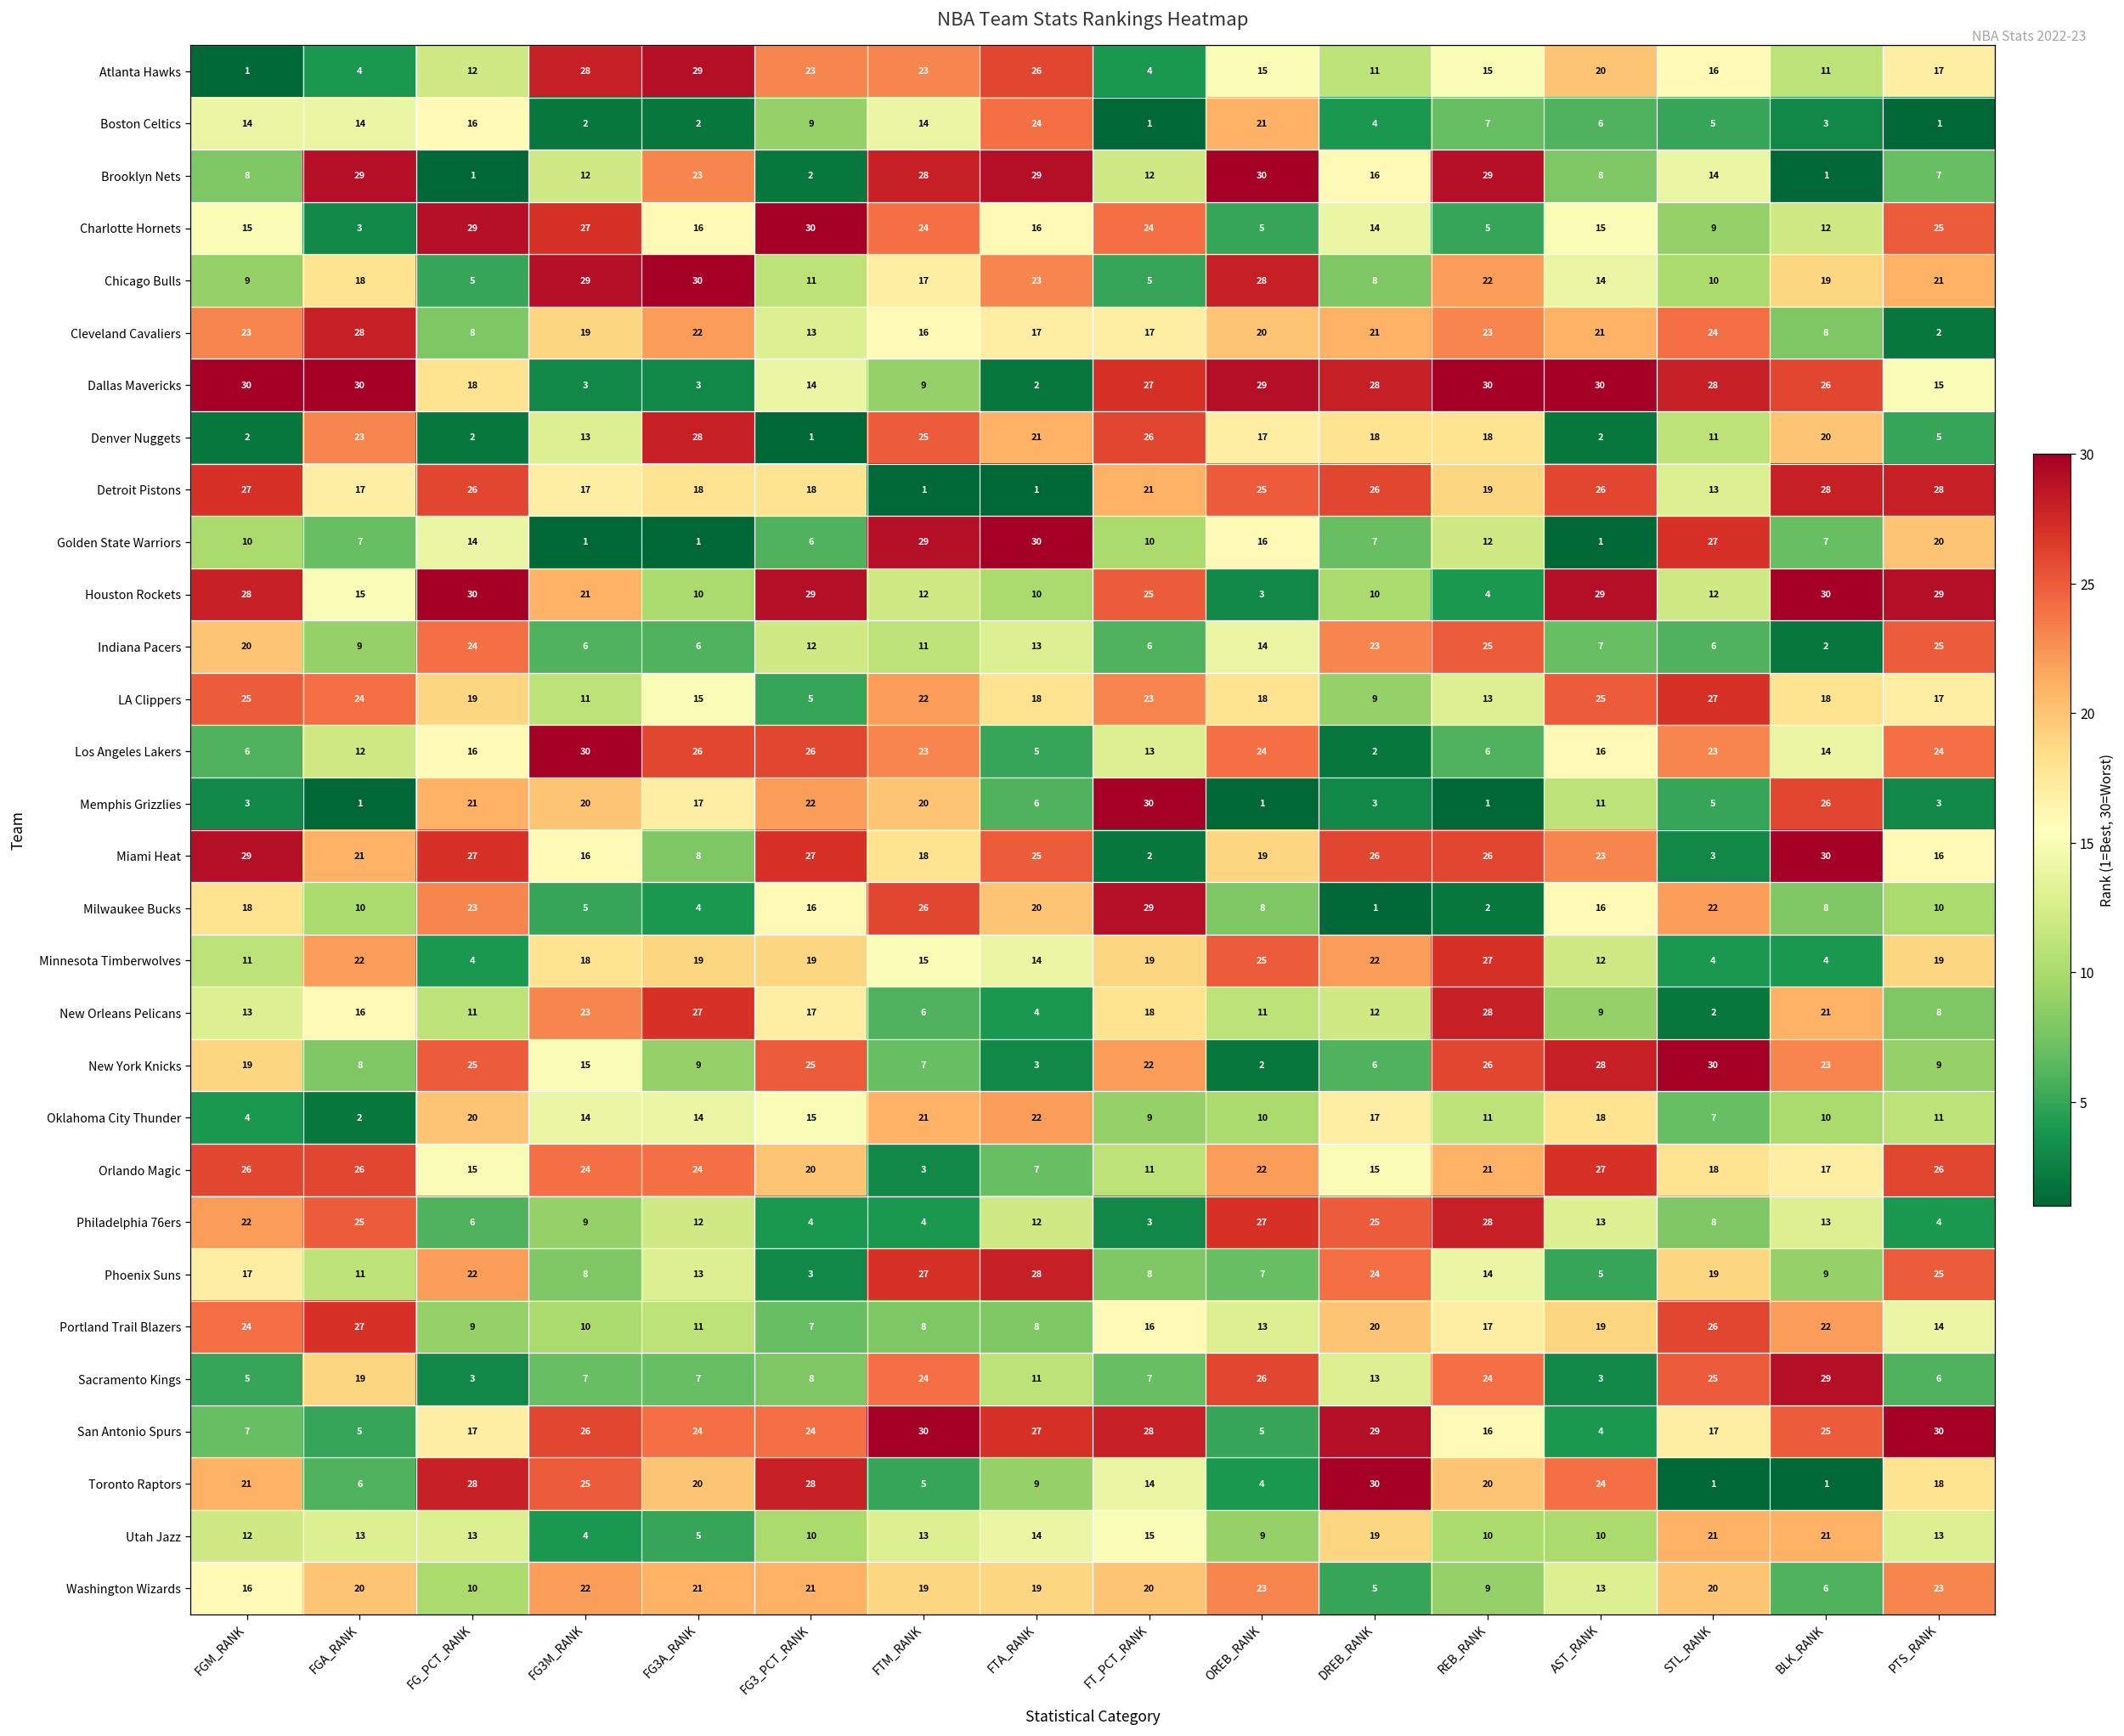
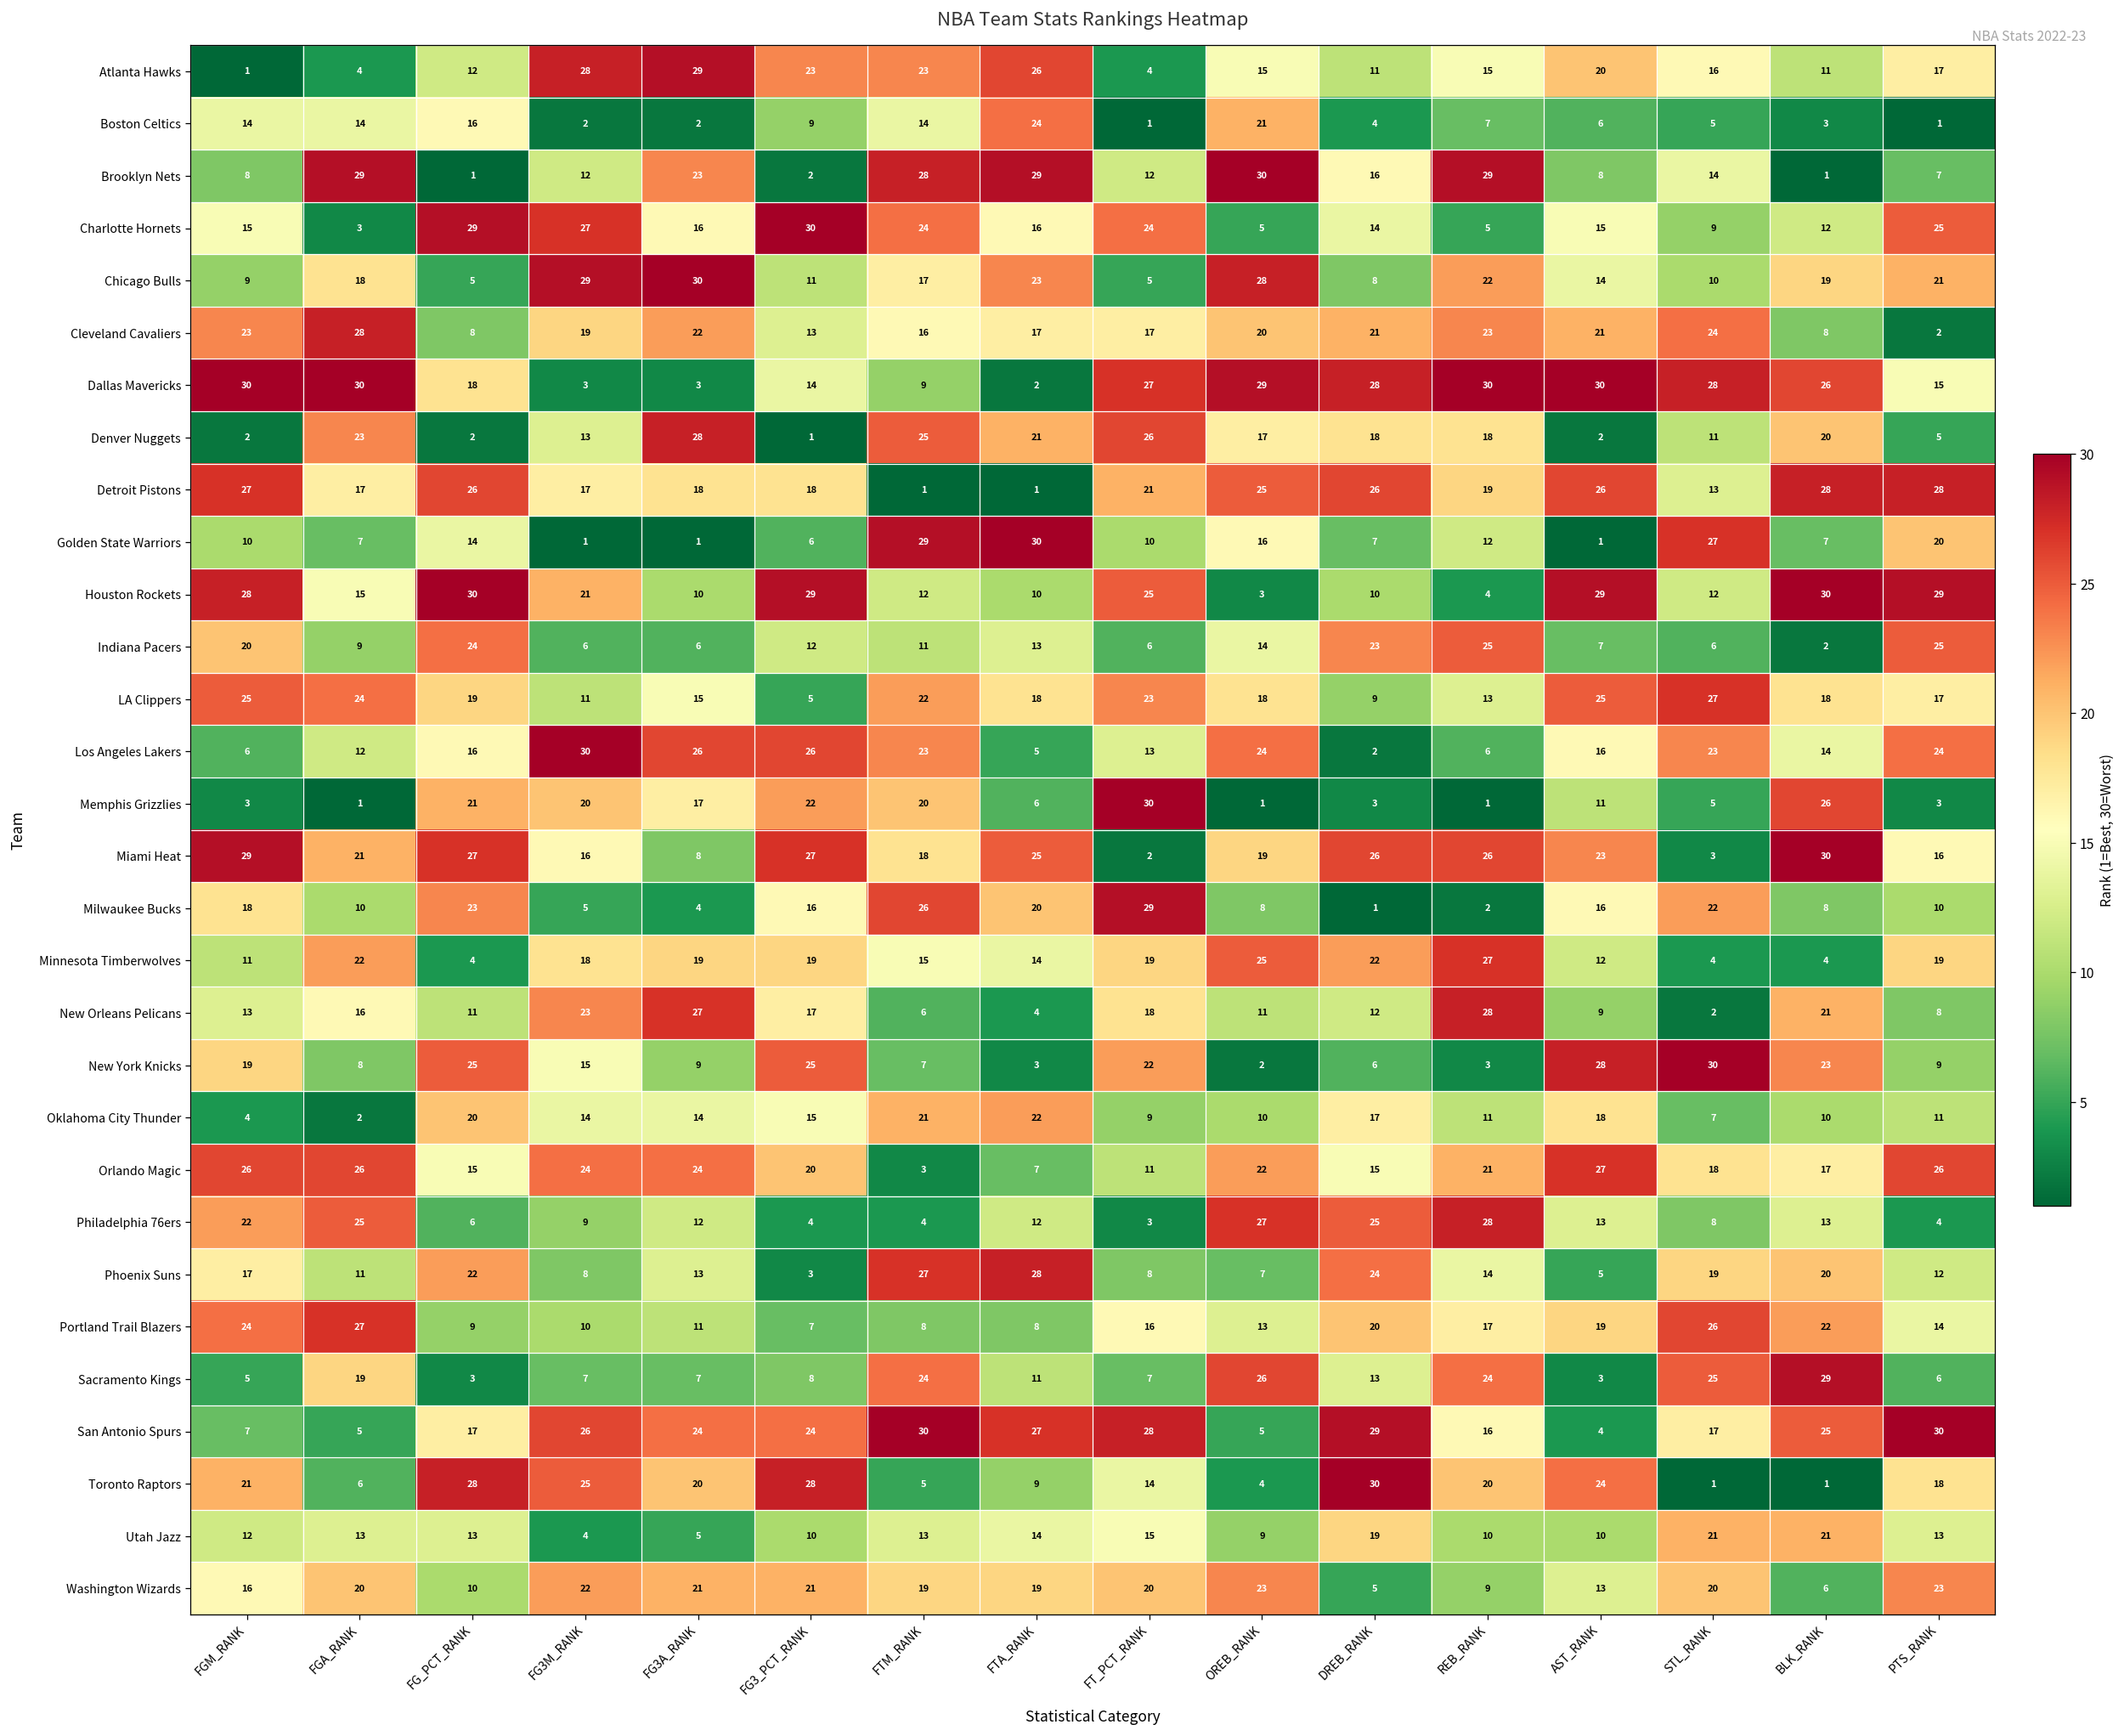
New York Knicks, REB_RANK: 26 -> 3
Phoenix Suns, BLK_RANK: 9 -> 20
Phoenix Suns, PTS_RANK: 25 -> 12
